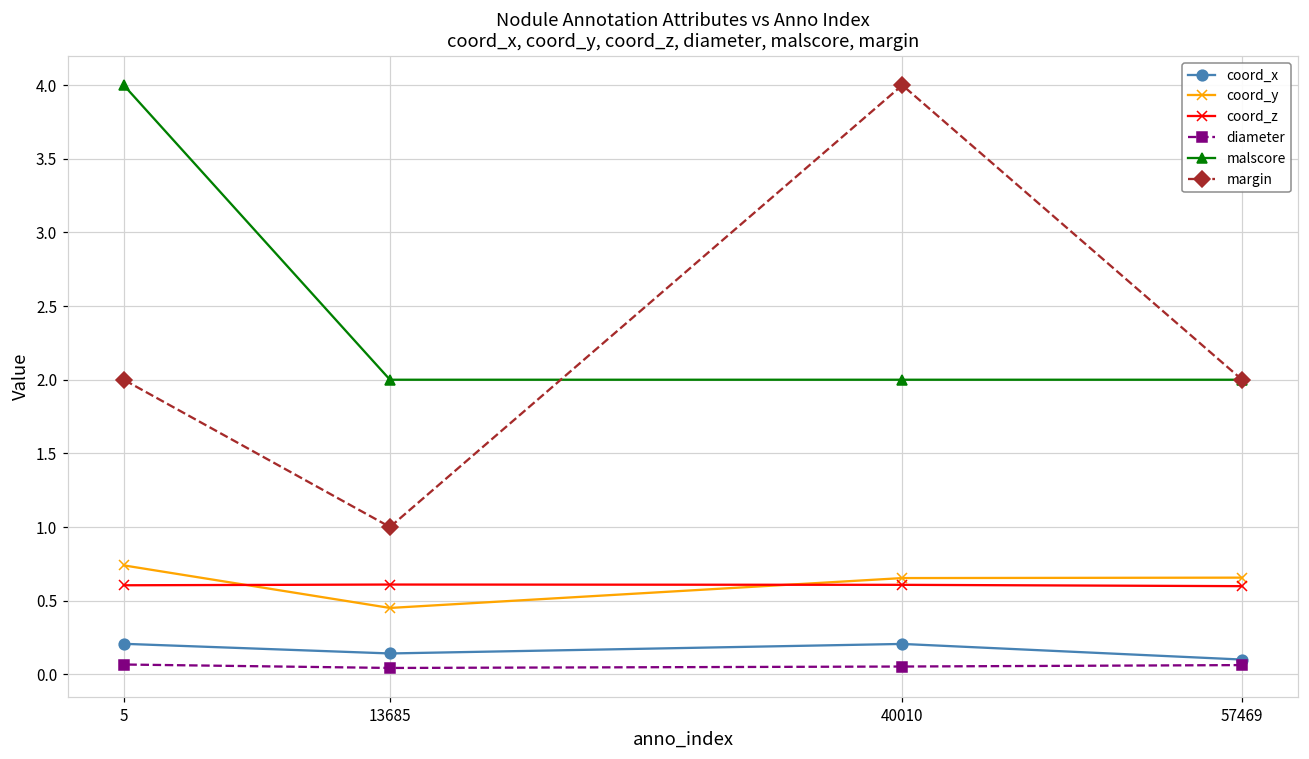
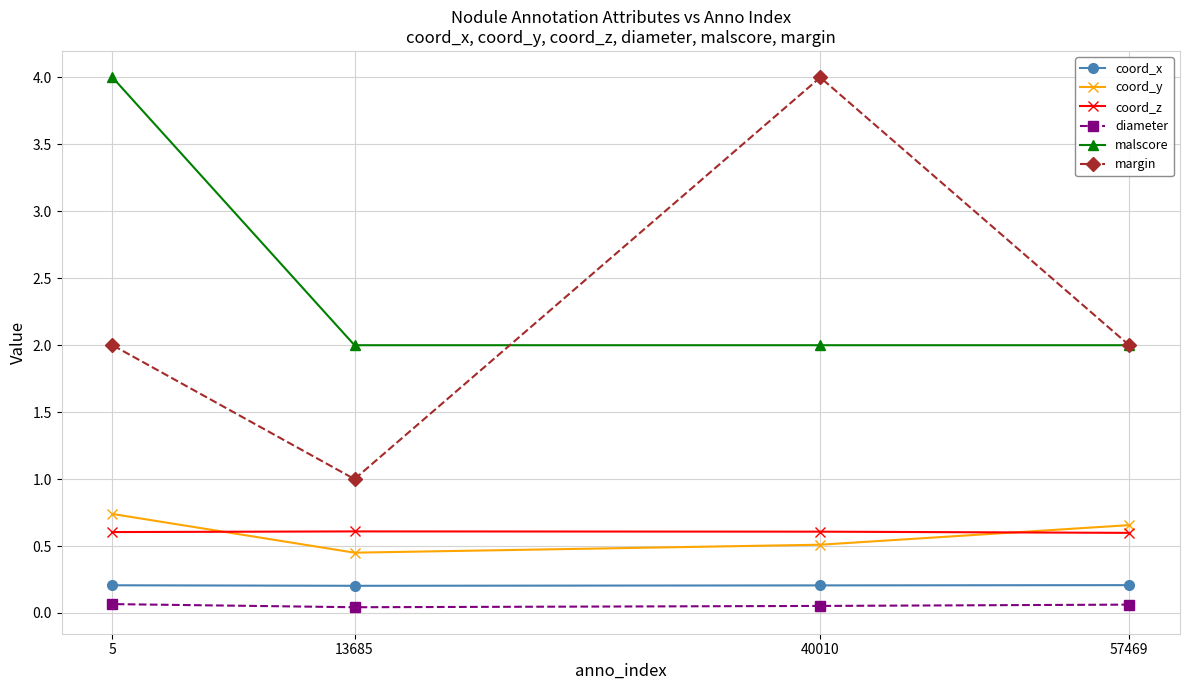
coord_x, 13685: 0.14 -> 0.20
coord_y, 40010: 0.65 -> 0.51
coord_x, 57469: 0.10 -> 0.21
